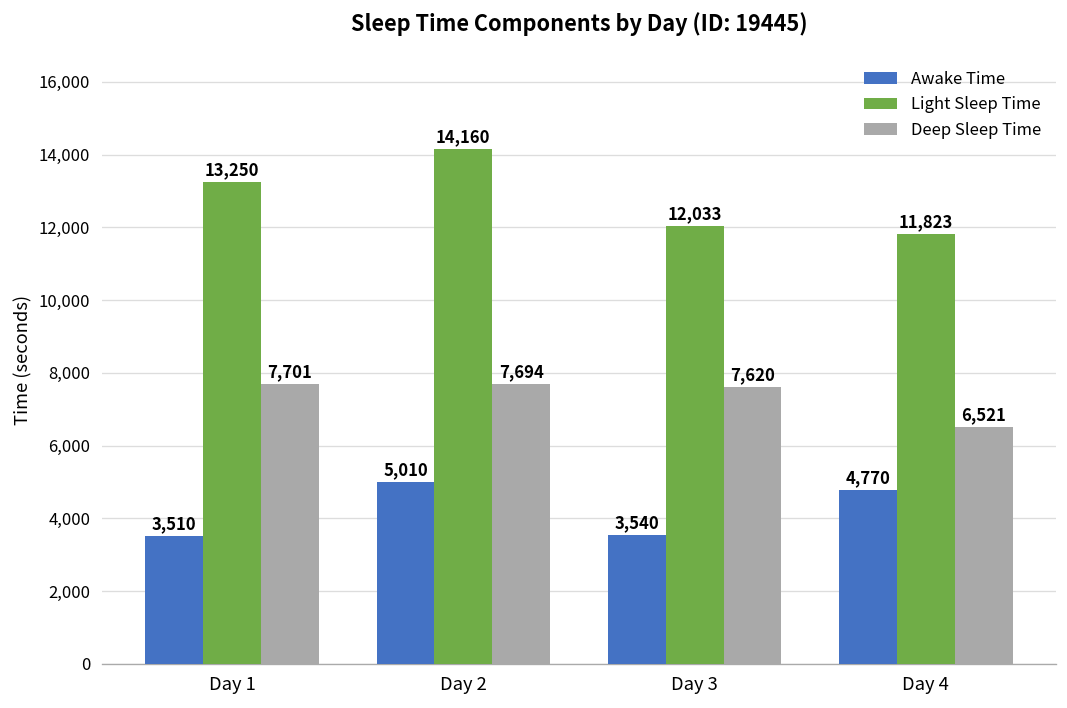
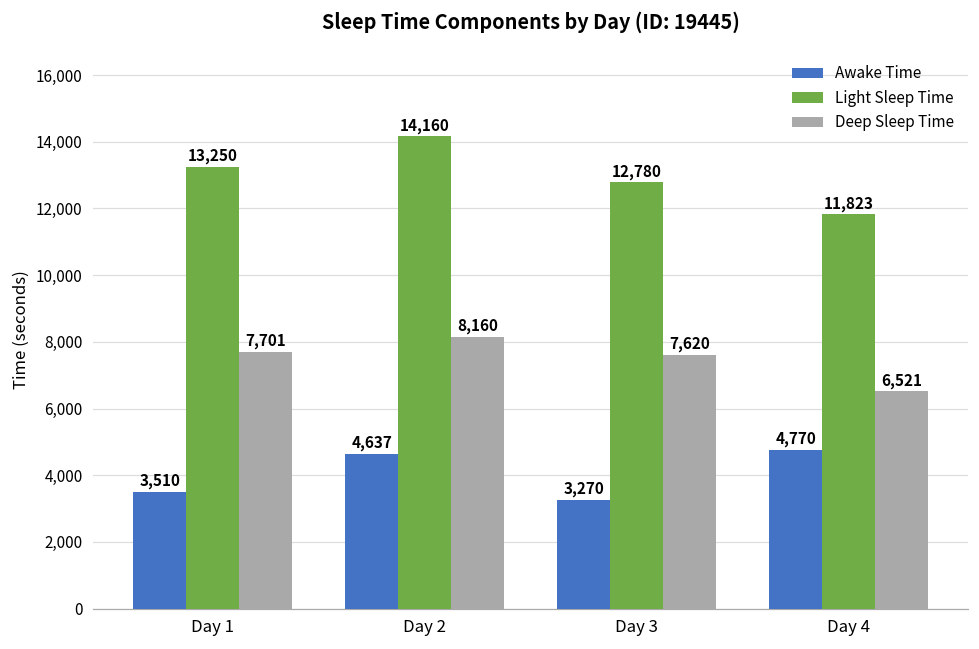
Awake Time, Day 2: 5,010 -> 4,637
Deep Sleep Time, Day 2: 7,694 -> 8,160
Awake Time, Day 3: 3,540 -> 3,270
Light Sleep Time, Day 3: 12,033 -> 12,780
